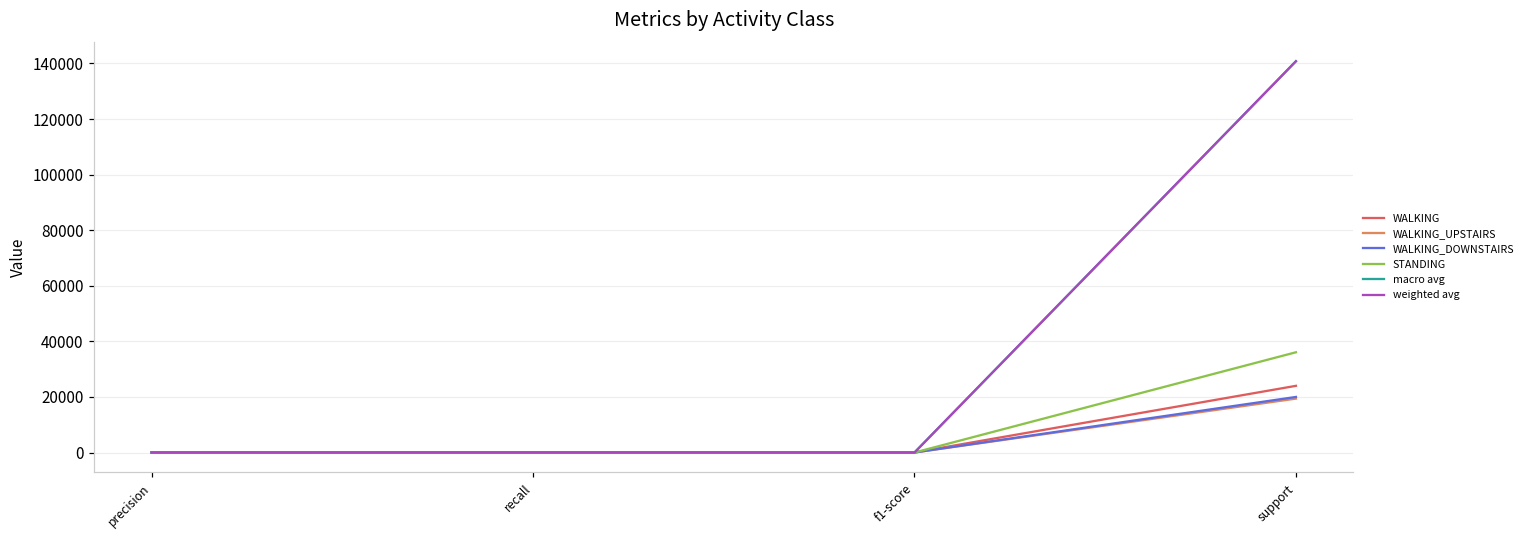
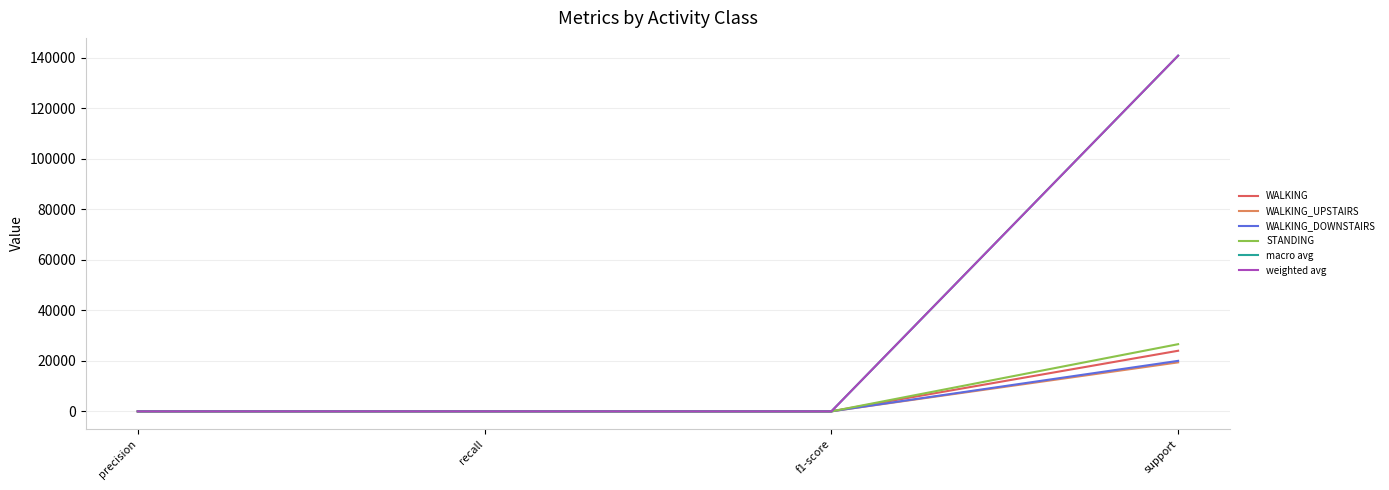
STANDING, support: 36000 -> 27000
